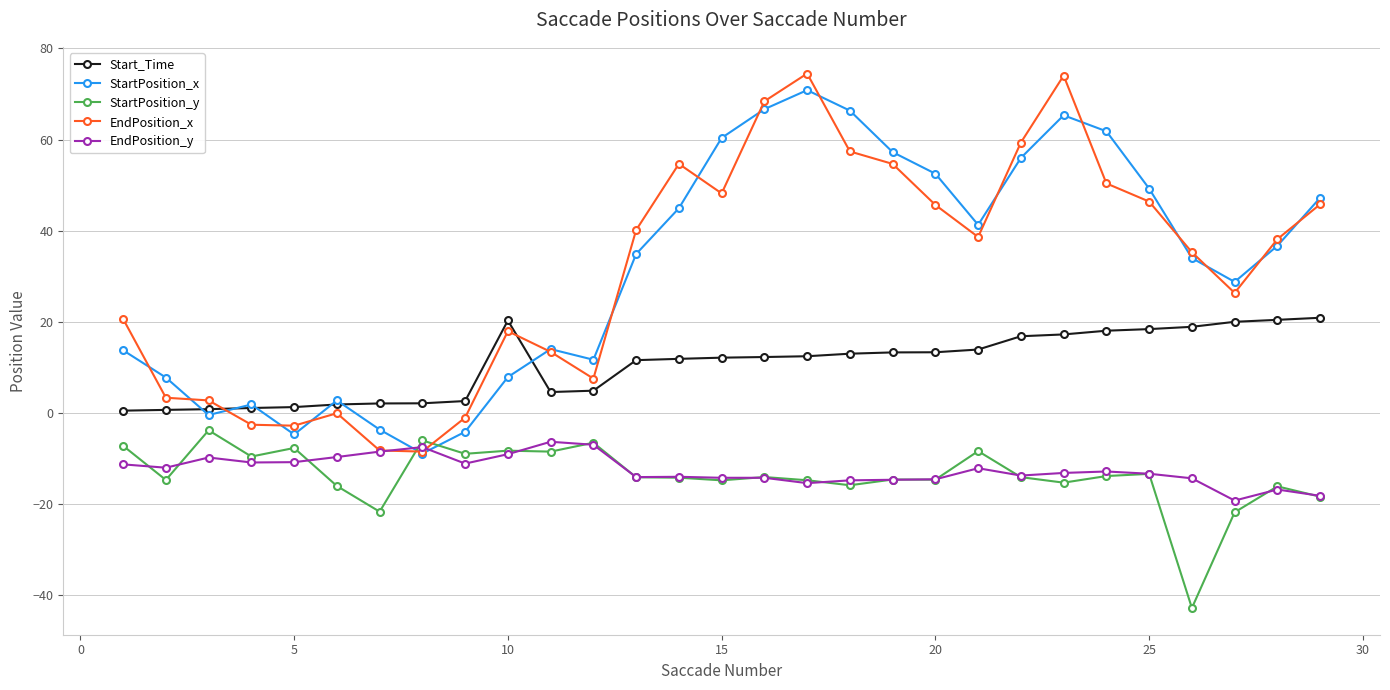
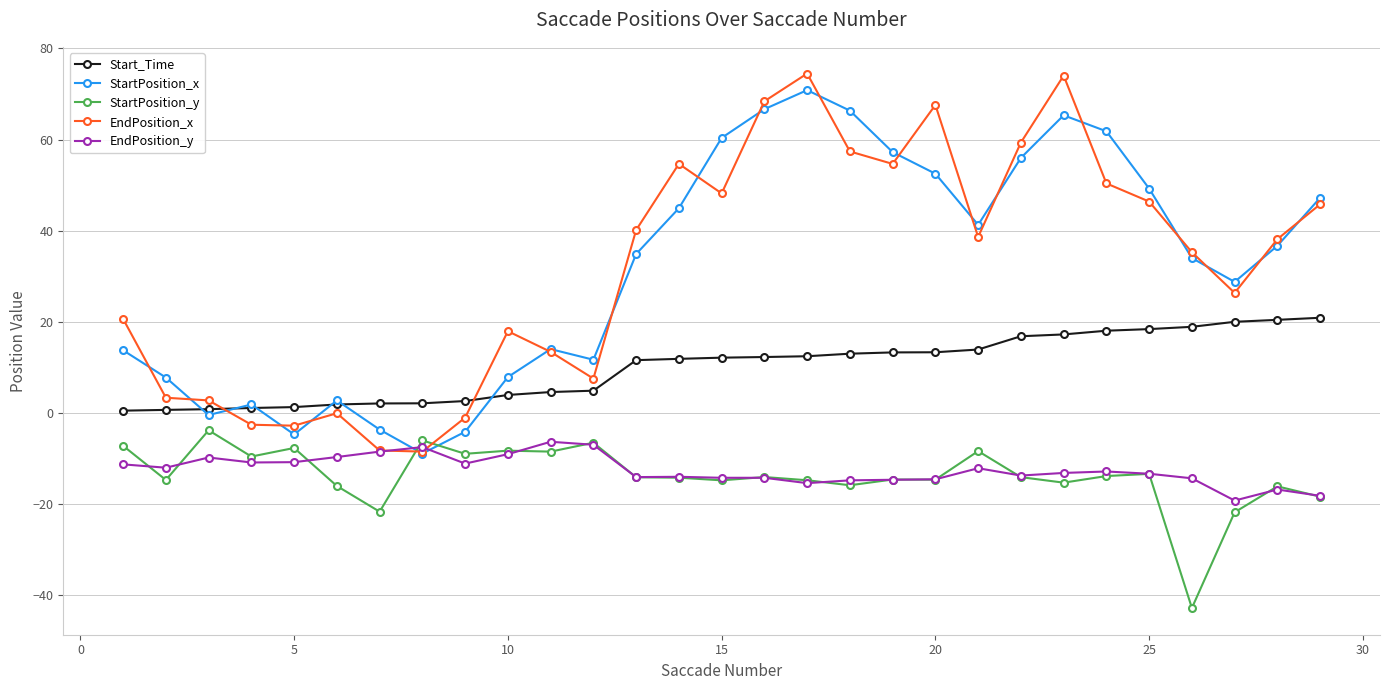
Start_Time, 10: 20 -> 4
EndPosition_x, 20: 46 -> 68
